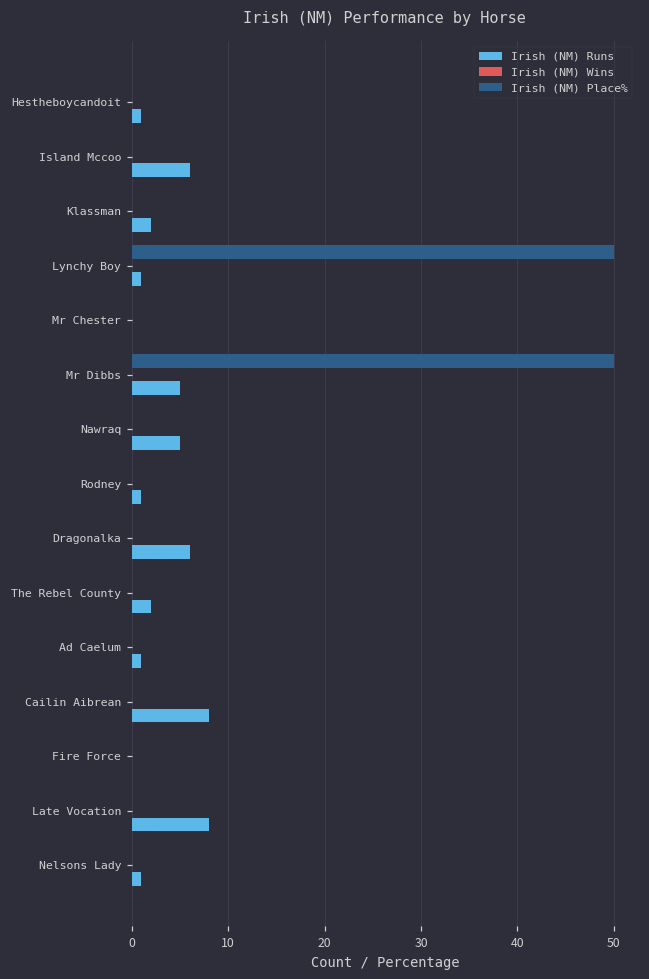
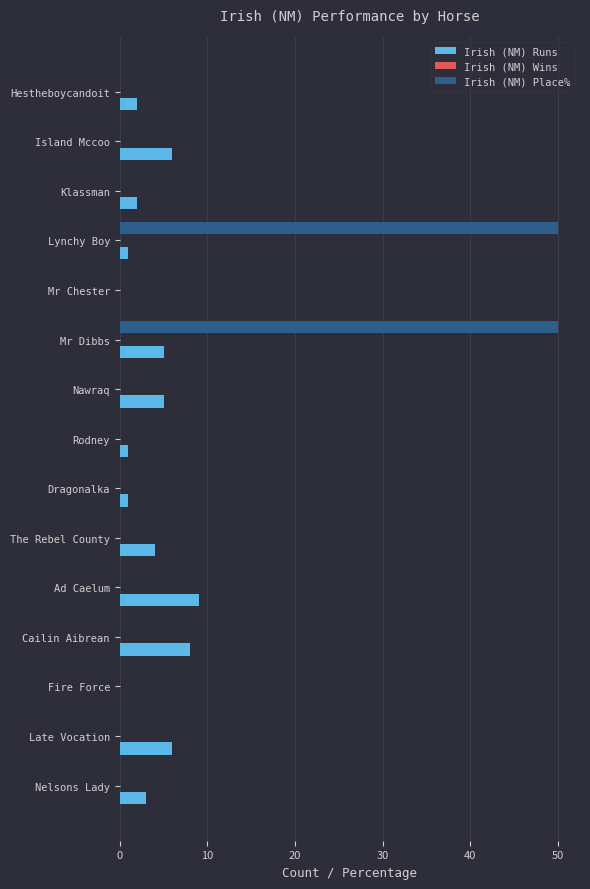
Irish (NM) Runs, Hestheboycandoit: 1 -> 2
Irish (NM) Runs, Dragonalka: 6 -> 1
Irish (NM) Runs, The Rebel County: 2 -> 4
Irish (NM) Runs, Ad Caelum: 1 -> 9
Irish (NM) Runs, Late Vocation: 8 -> 6
Irish (NM) Runs, Nelsons Lady: 1 -> 3
